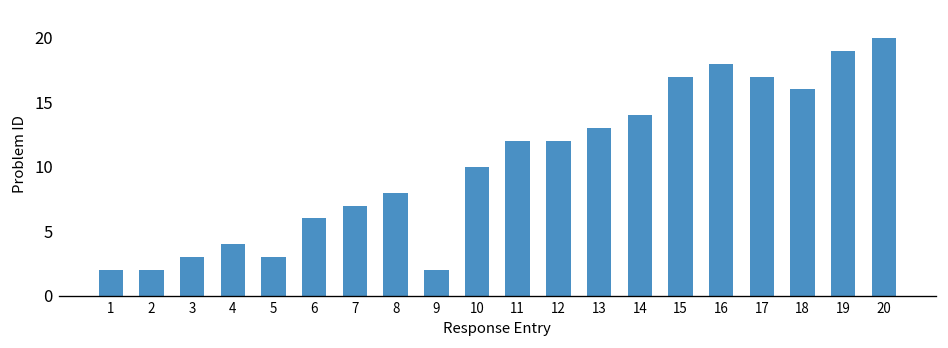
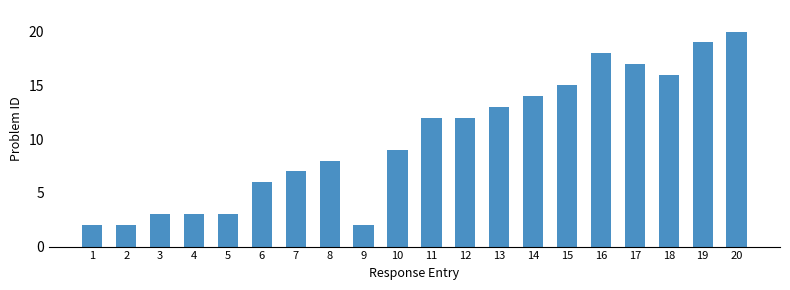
4: 4 -> 3
10: 10 -> 9
15: 17 -> 15
